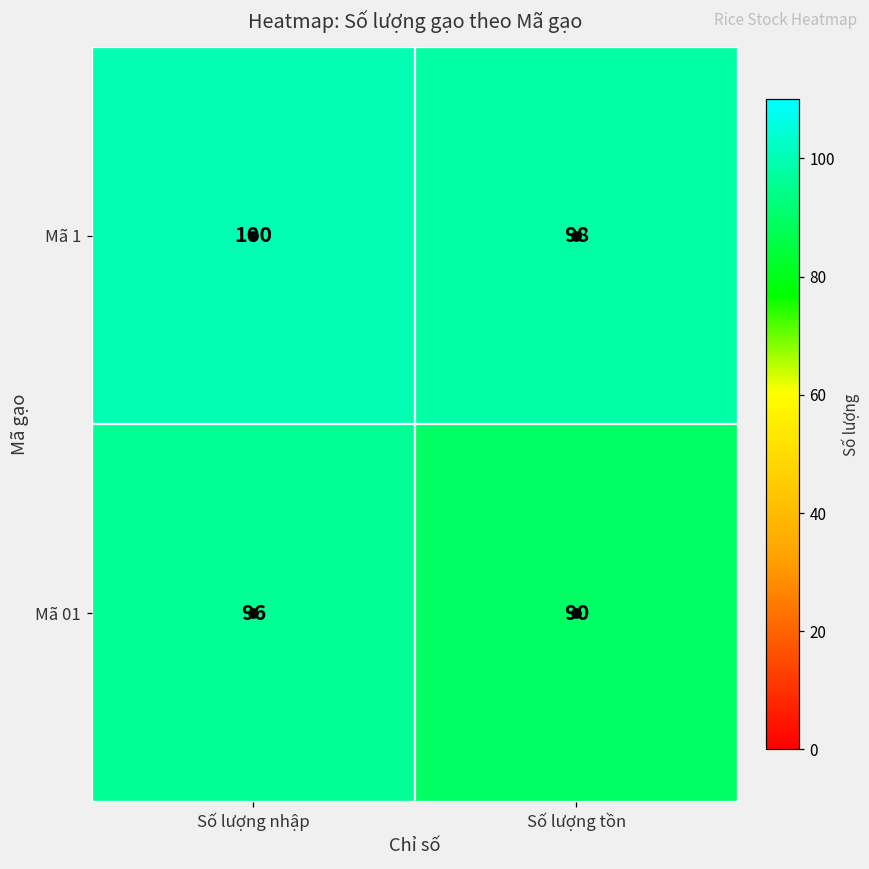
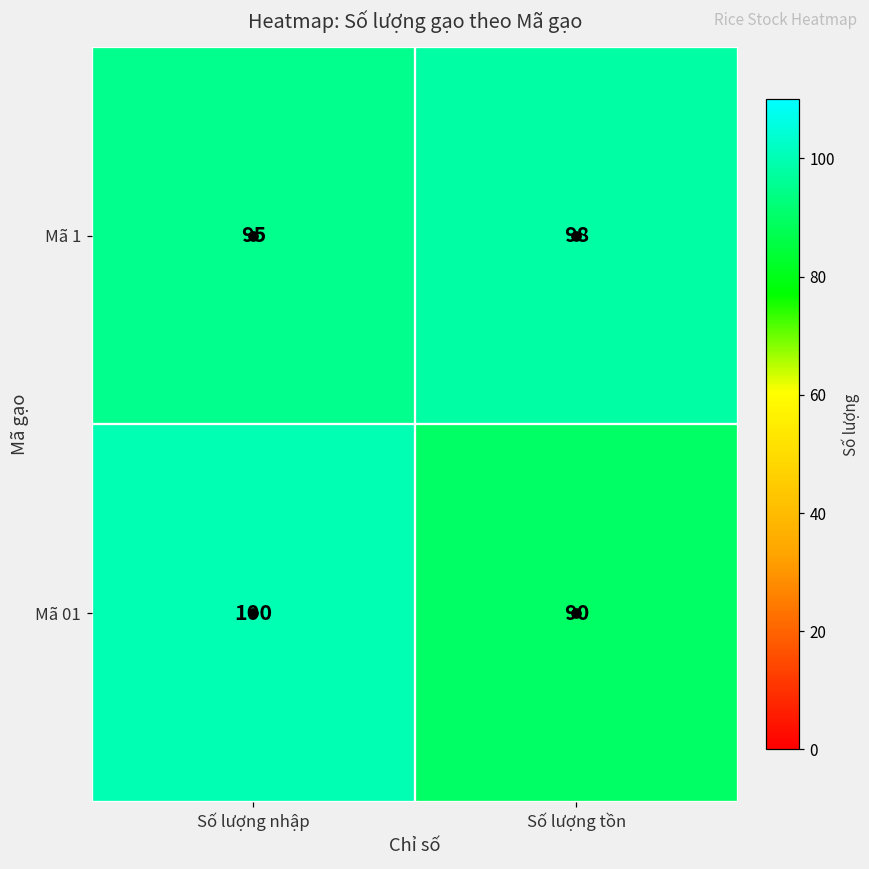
Mã 1, Số lượng nhập: 100 -> 95
Mã 01, Số lượng nhập: 96 -> 100
